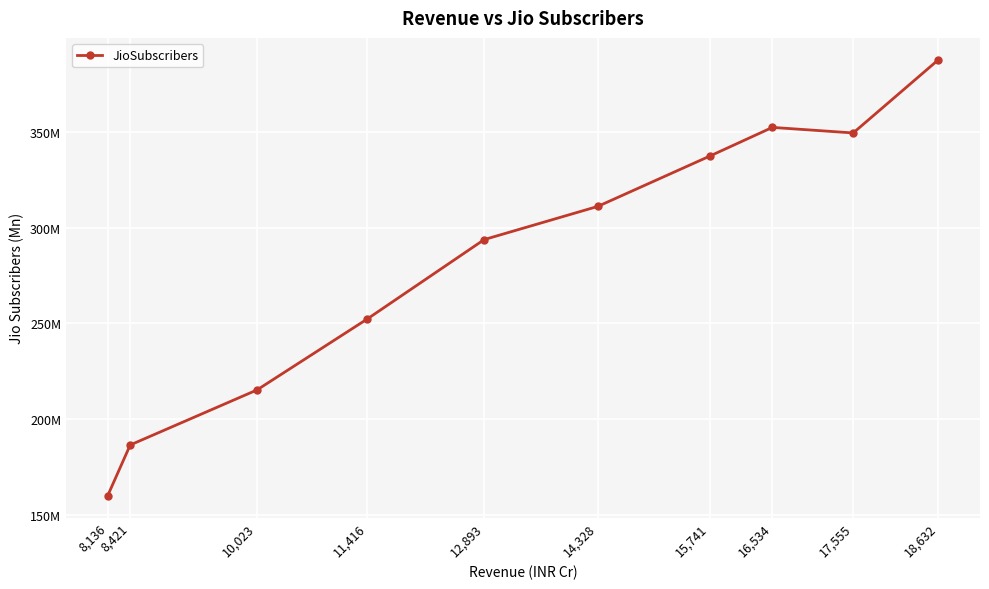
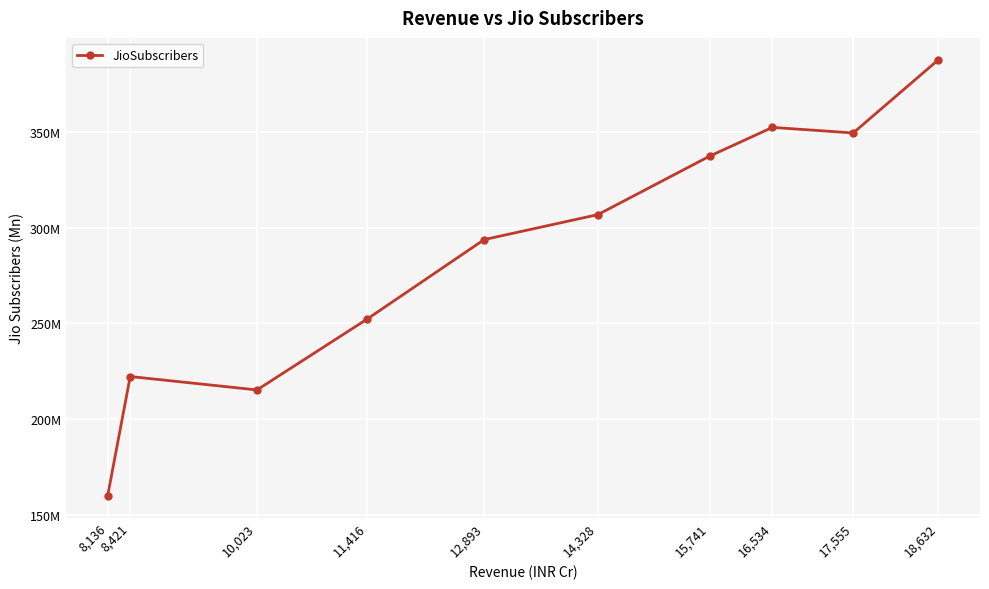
8,421: 187000000 -> 222000000
14,328: 311000000 -> 307000000
